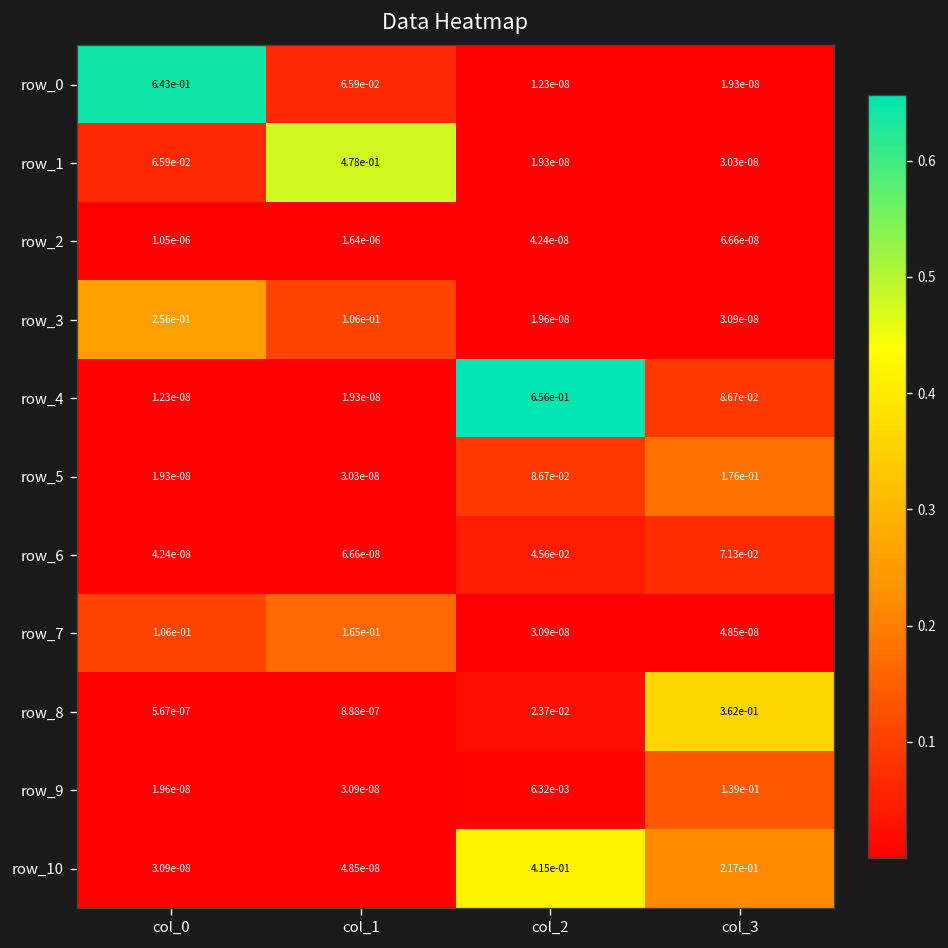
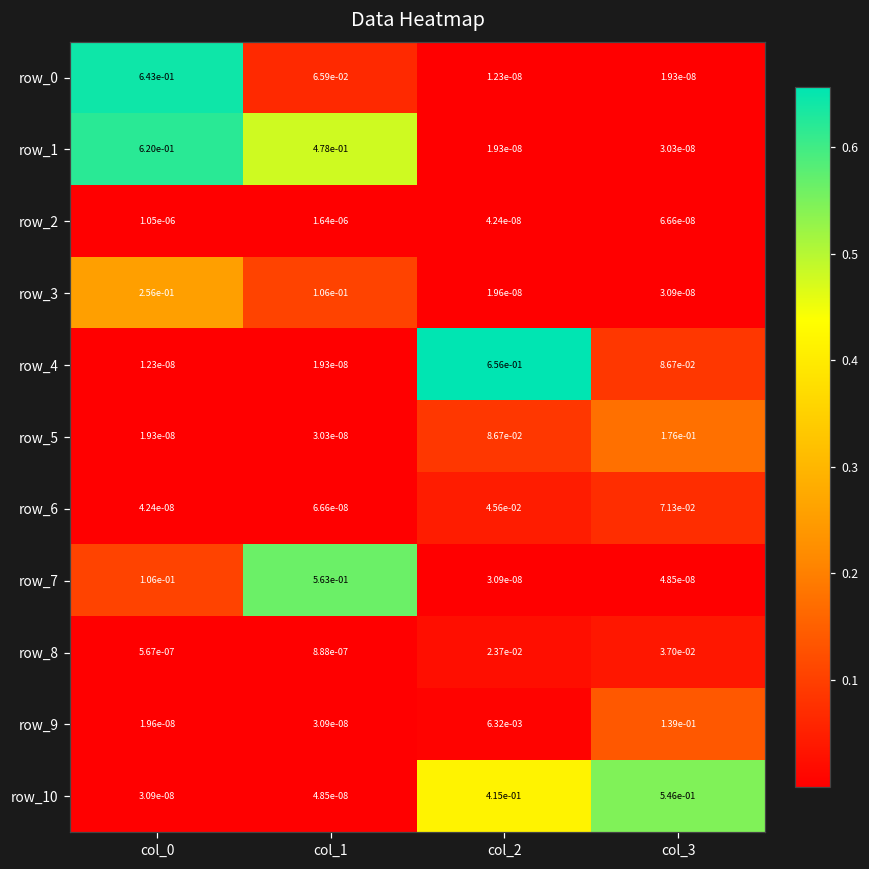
row_1, col_0: 6.59e-02 -> 6.20e-01
row_7, col_1: 1.65e-01 -> 5.63e-01
row_8, col_3: 3.62e-01 -> 3.70e-02
row_10, col_3: 2.17e-01 -> 5.46e-01
